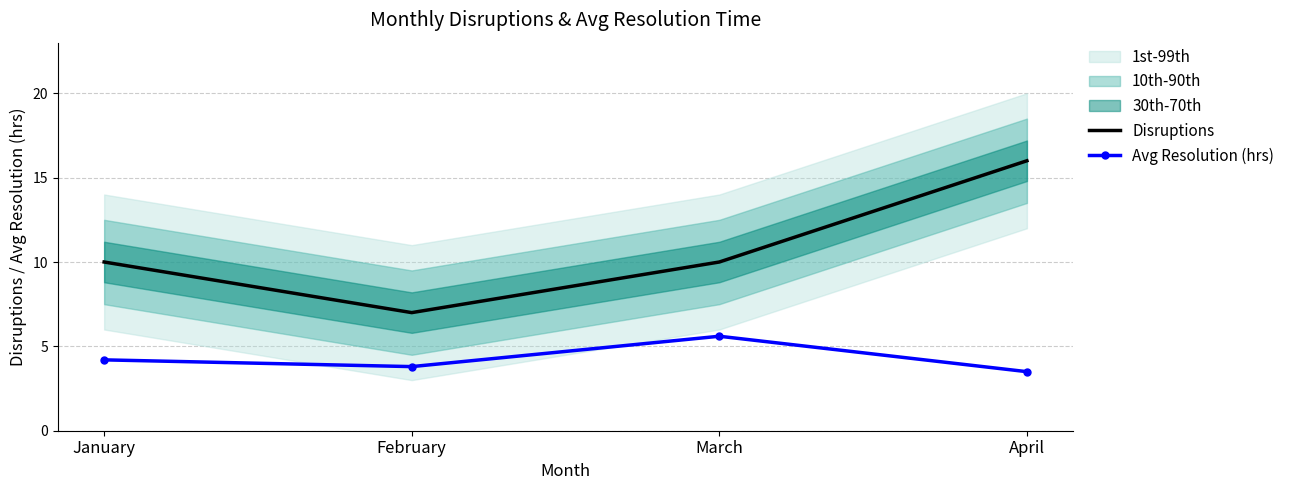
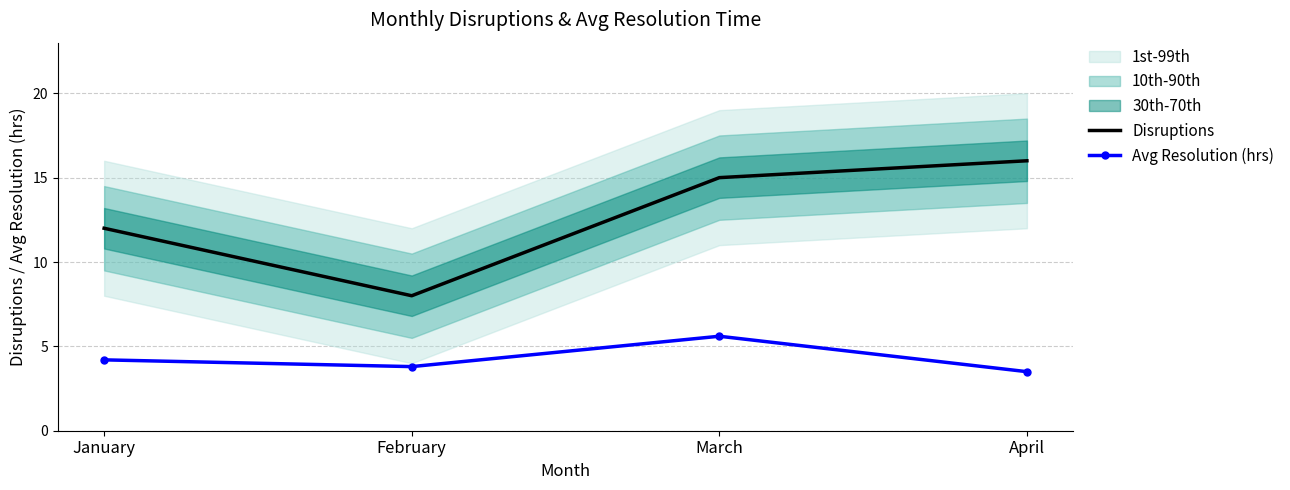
Disruptions, January: 10 -> 12
Disruptions, February: 7 -> 8
Disruptions, March: 10 -> 15
